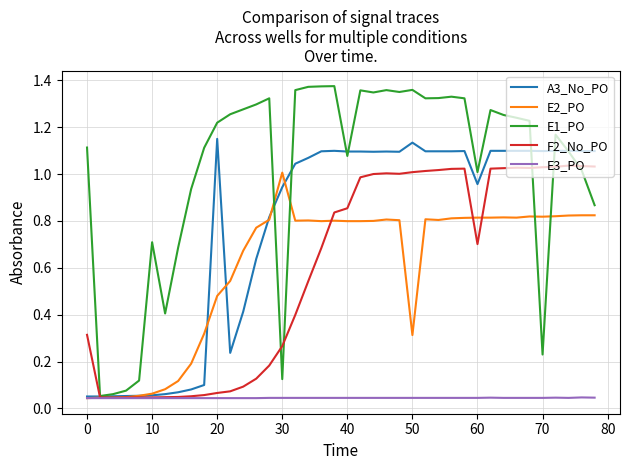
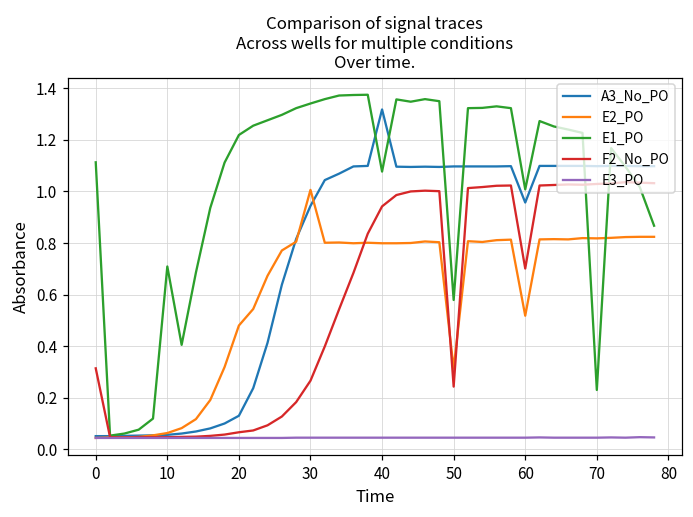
A3_No_PO, 20: 1.15 -> 0.13
E1_PO, 30: 0.13 -> 1.34
A3_No_PO, 40: 1.10 -> 1.32
F2_No_PO, 40: 0.85 -> 0.94
A3_No_PO, 50: 1.13 -> 1.10
E1_PO, 50: 1.36 -> 0.58
F2_No_PO, 50: 1.01 -> 0.24
E2_PO, 60: 0.81 -> 0.52
